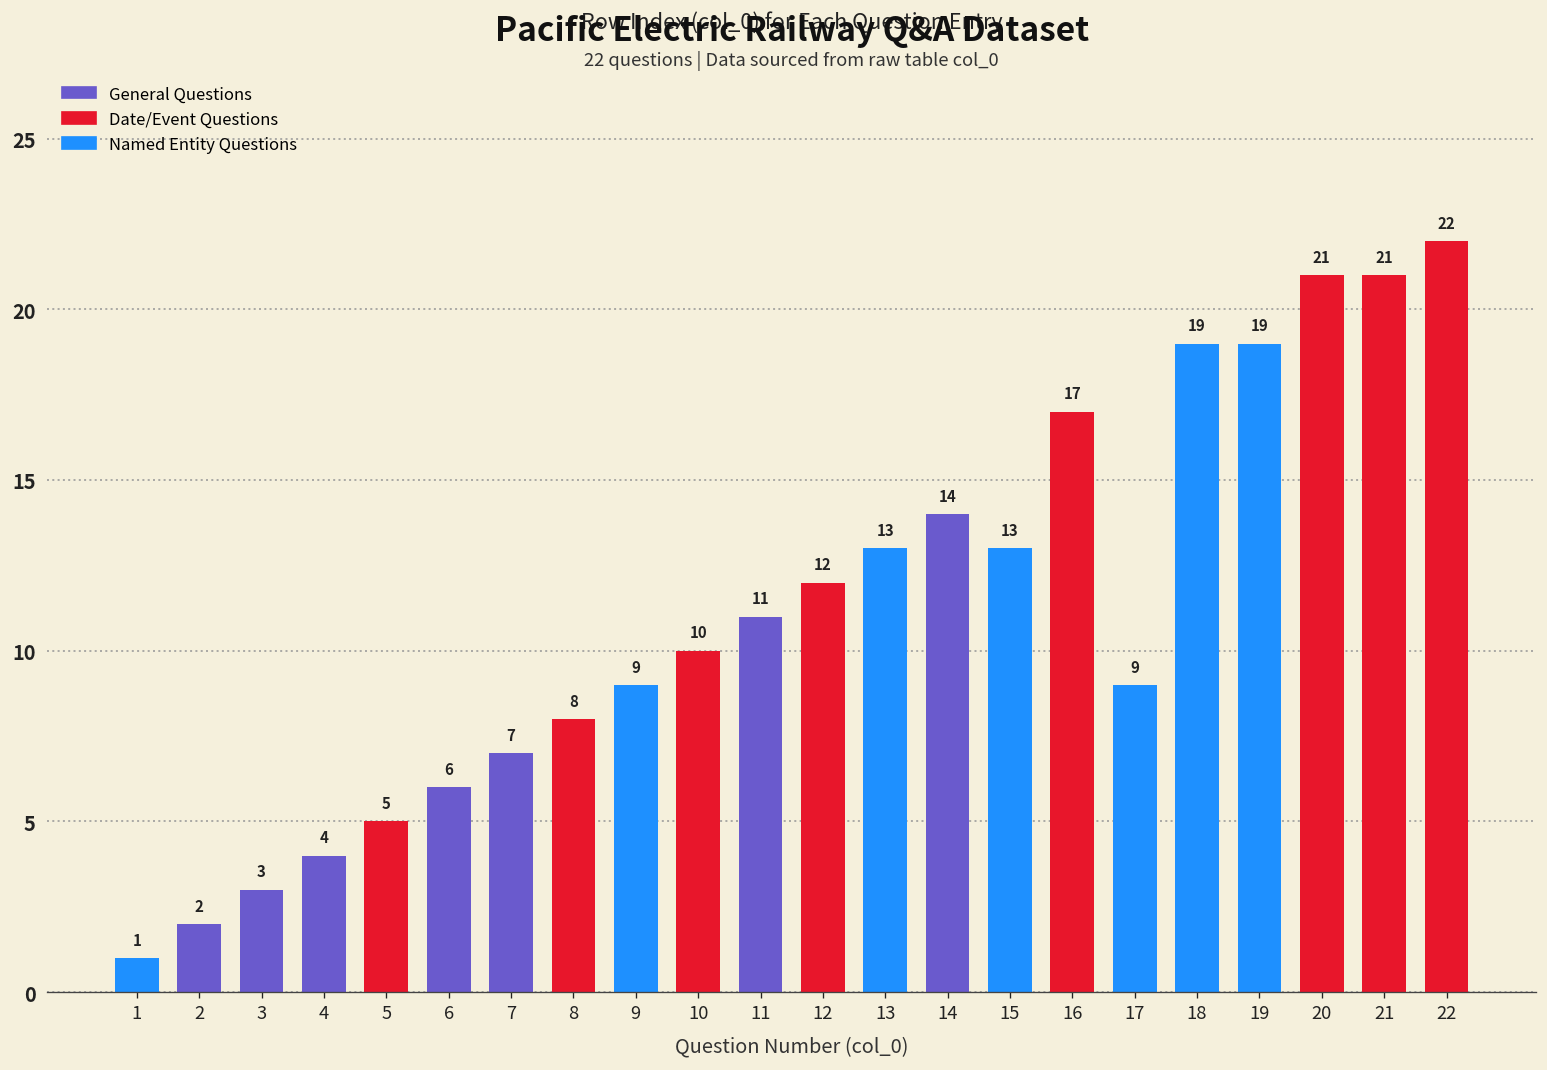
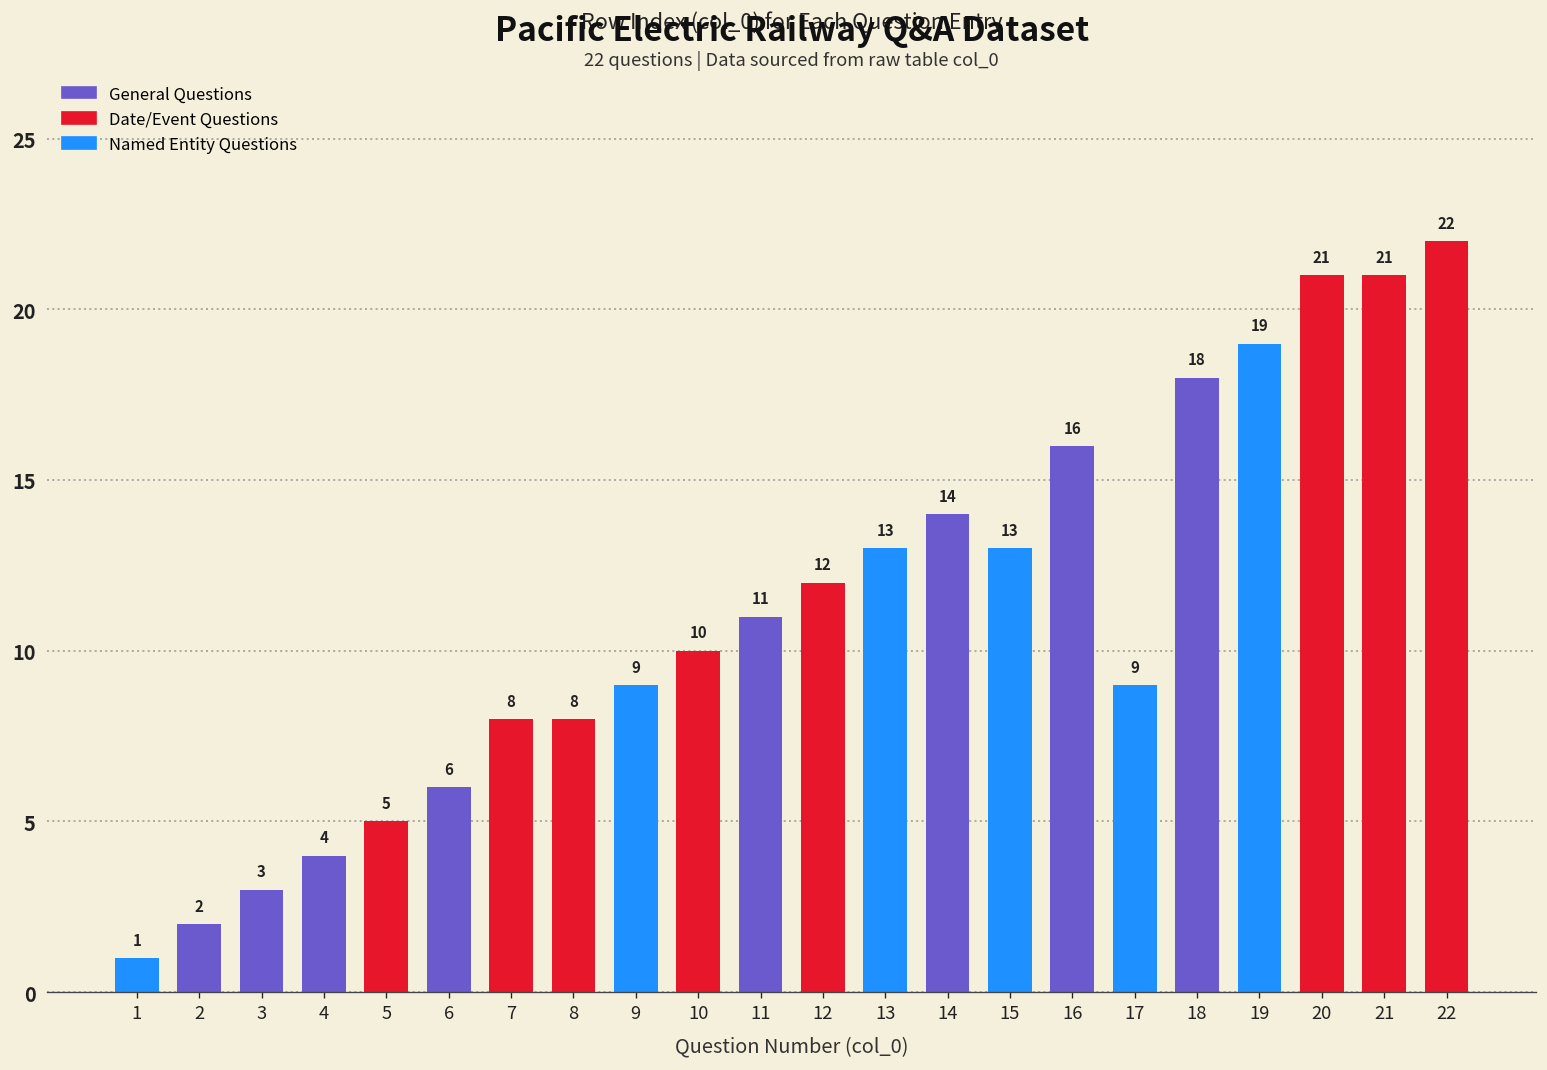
7: 7 -> 8
16: 17 -> 16
18: 19 -> 18
